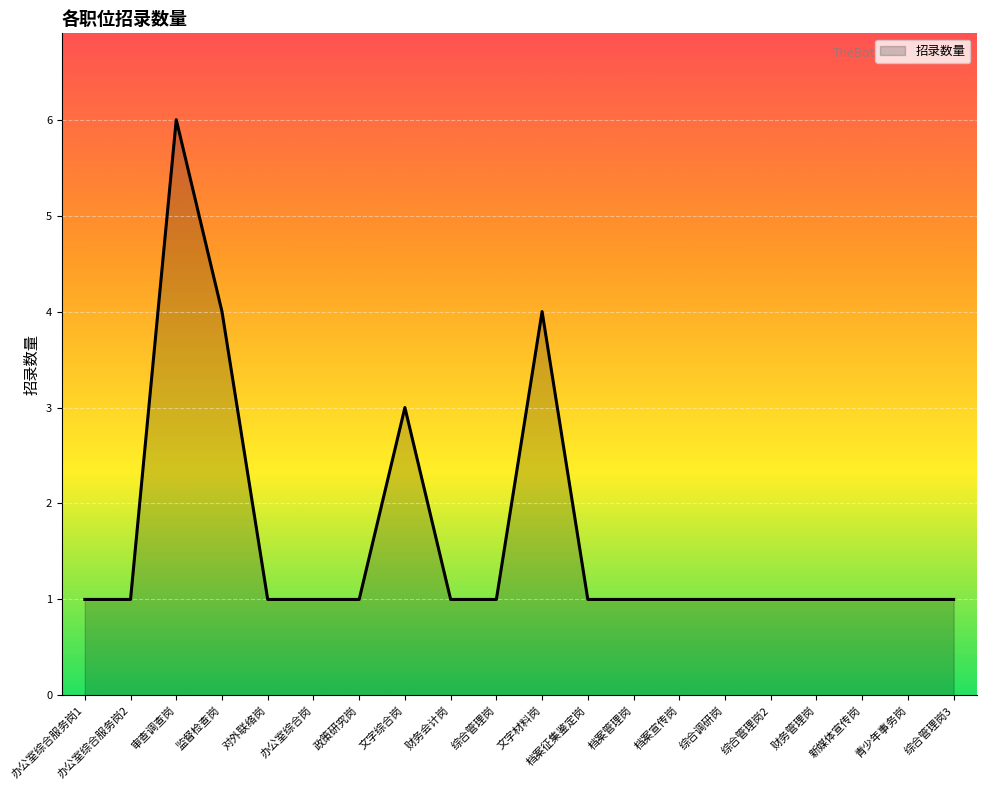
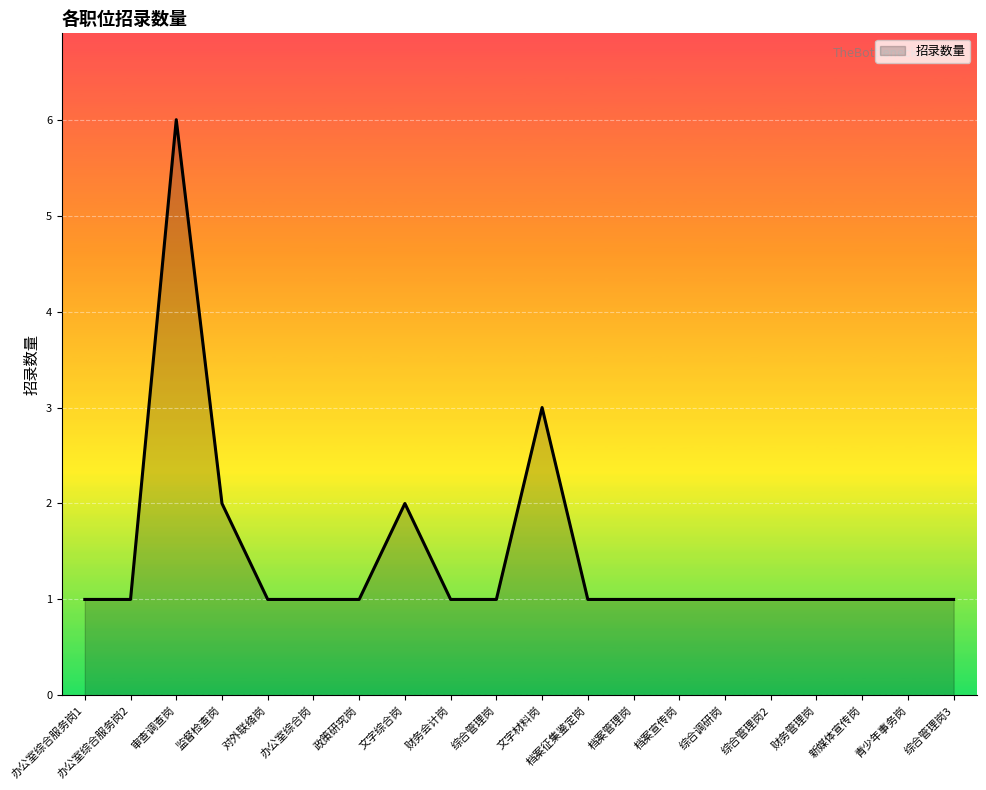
监督检查岗: 4 -> 2
文字综合岗: 3 -> 2
文字材料岗: 4 -> 3
